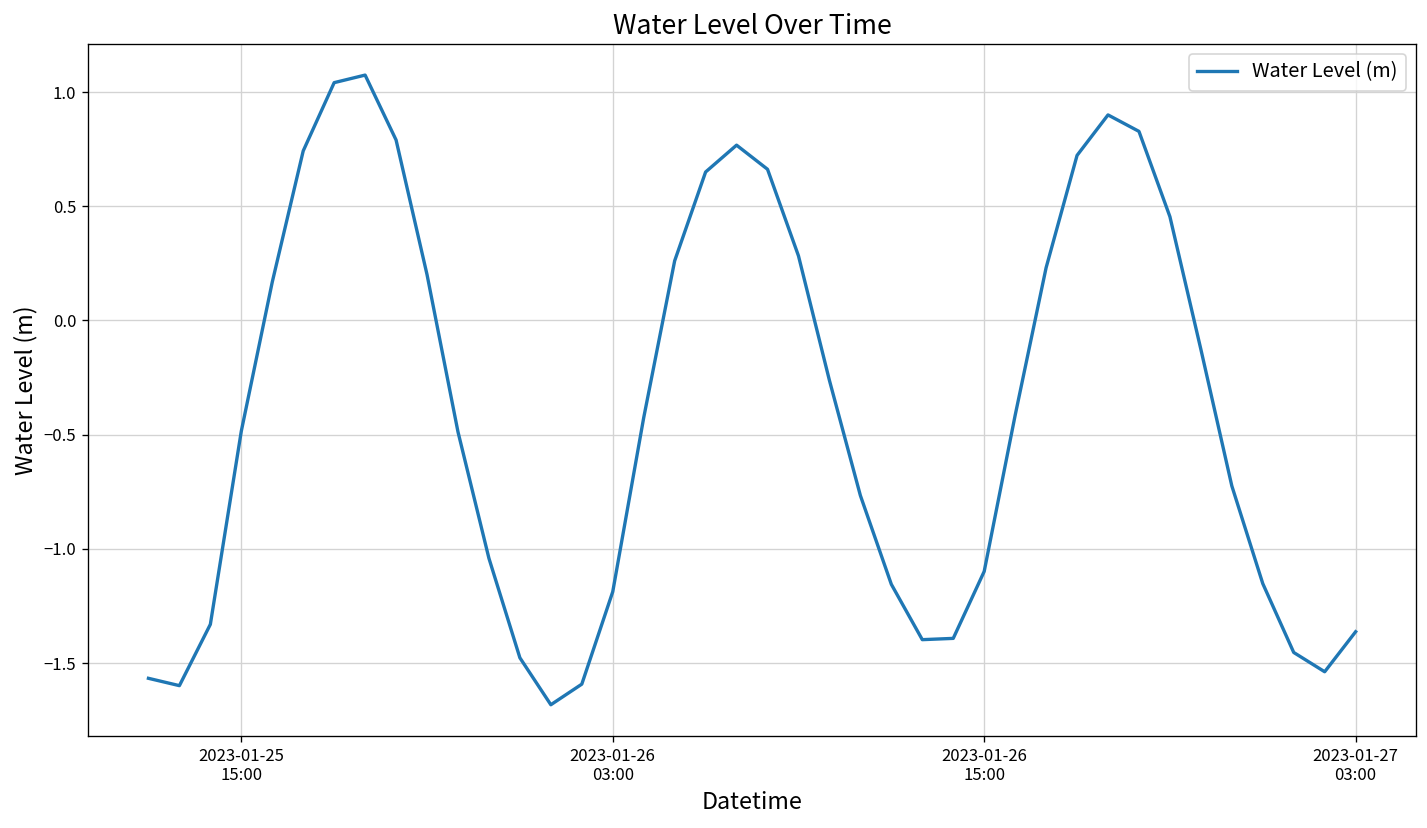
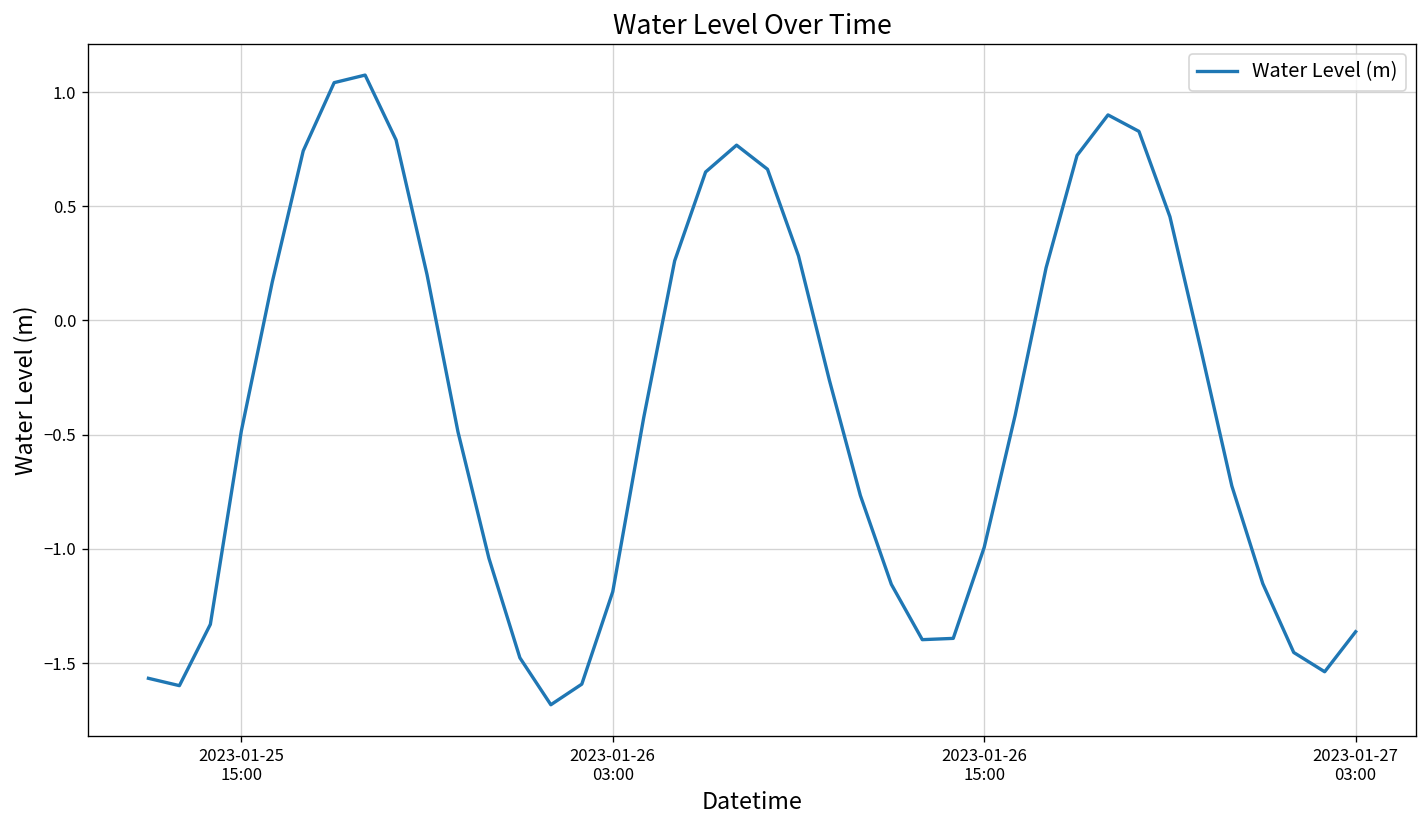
2023-01-26 15:00: -1.10 -> -0.99
